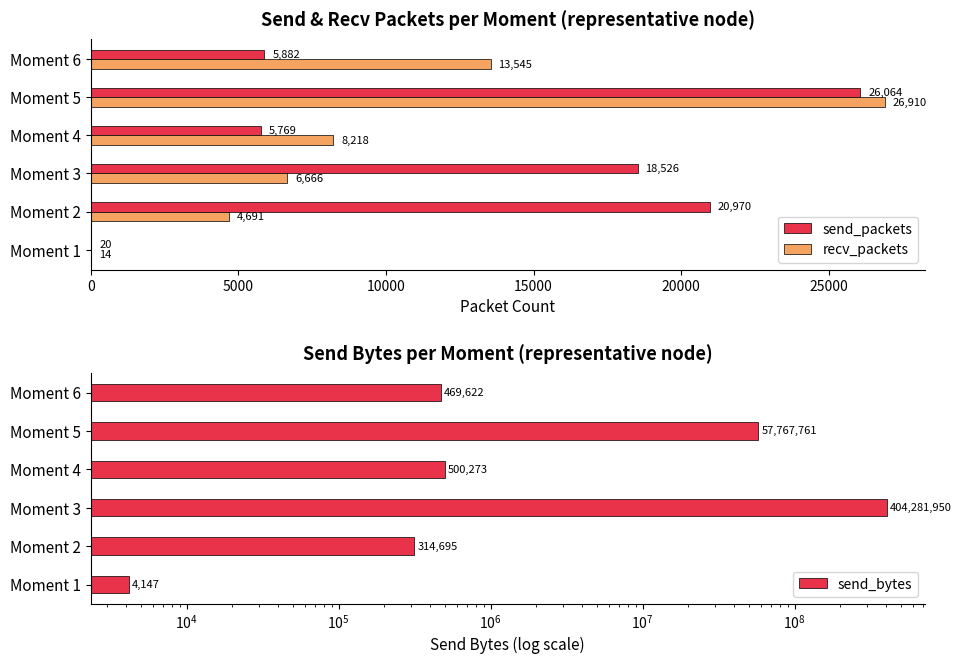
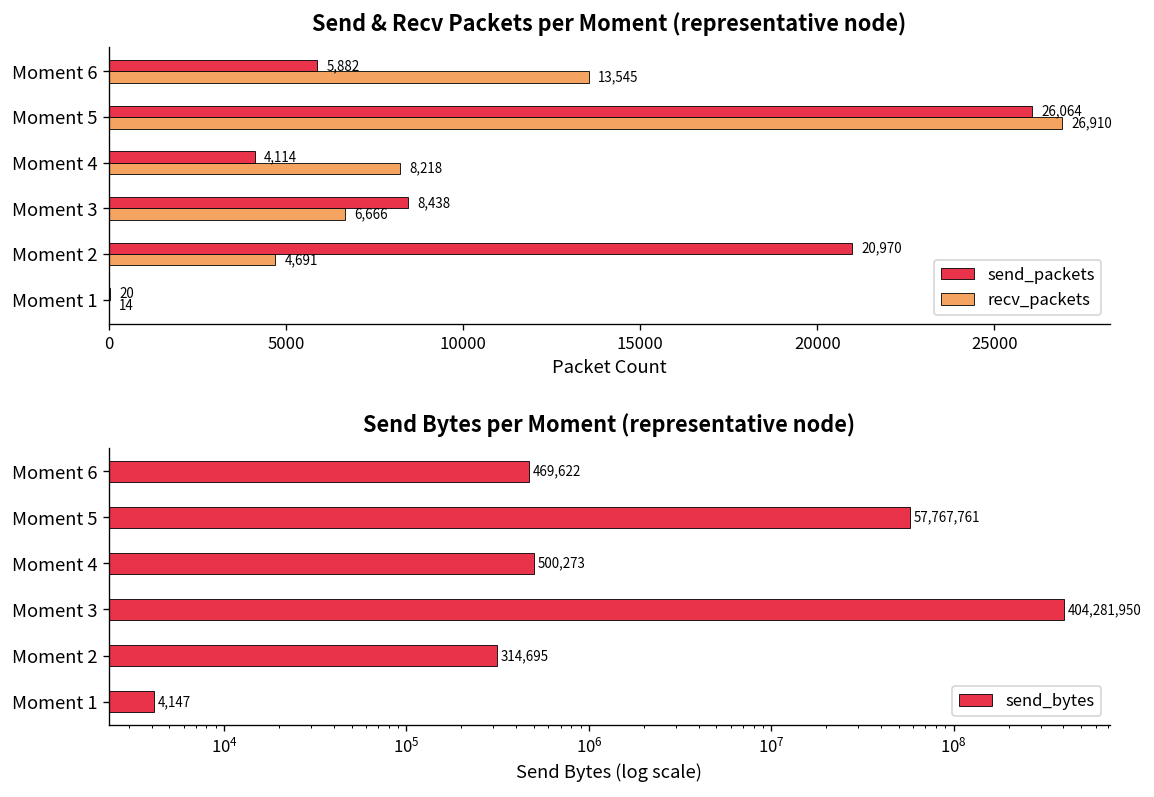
Send & Recv Packets per Moment (representative node), send_packets, Moment 4: 5,769 -> 4,114
Send & Recv Packets per Moment (representative node), send_packets, Moment 3: 18,526 -> 8,438
